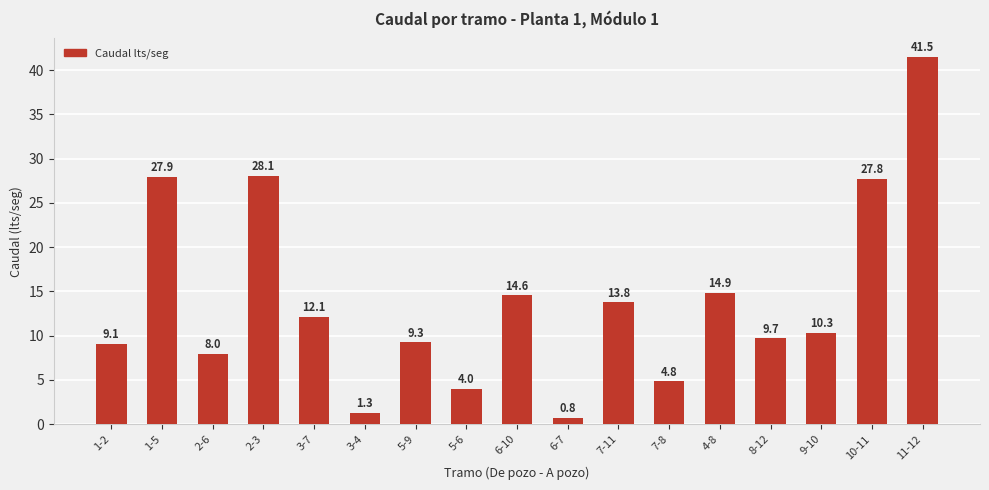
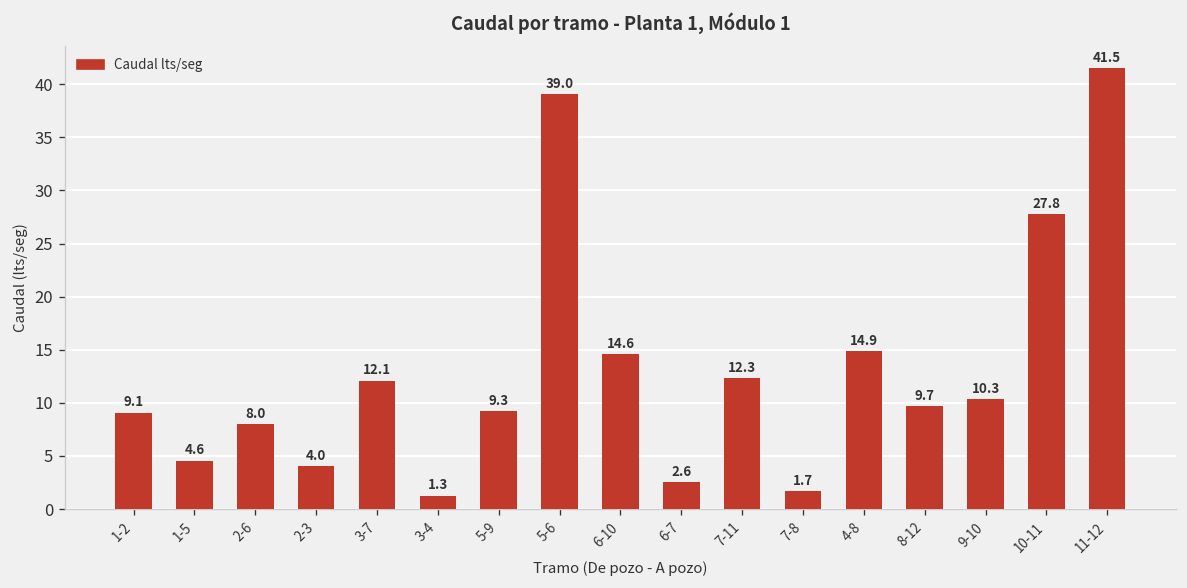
1-5: 27.9 -> 4.6
2-3: 28.1 -> 4.0
5-6: 4.0 -> 39.0
6-7: 0.8 -> 2.6
7-11: 13.8 -> 12.3
7-8: 4.8 -> 1.7
